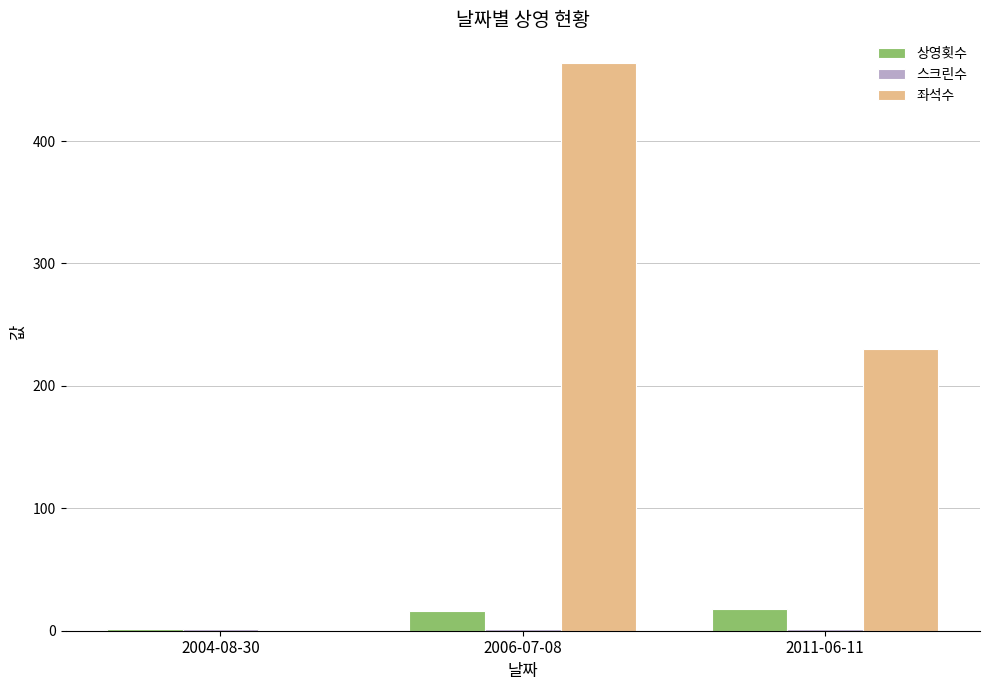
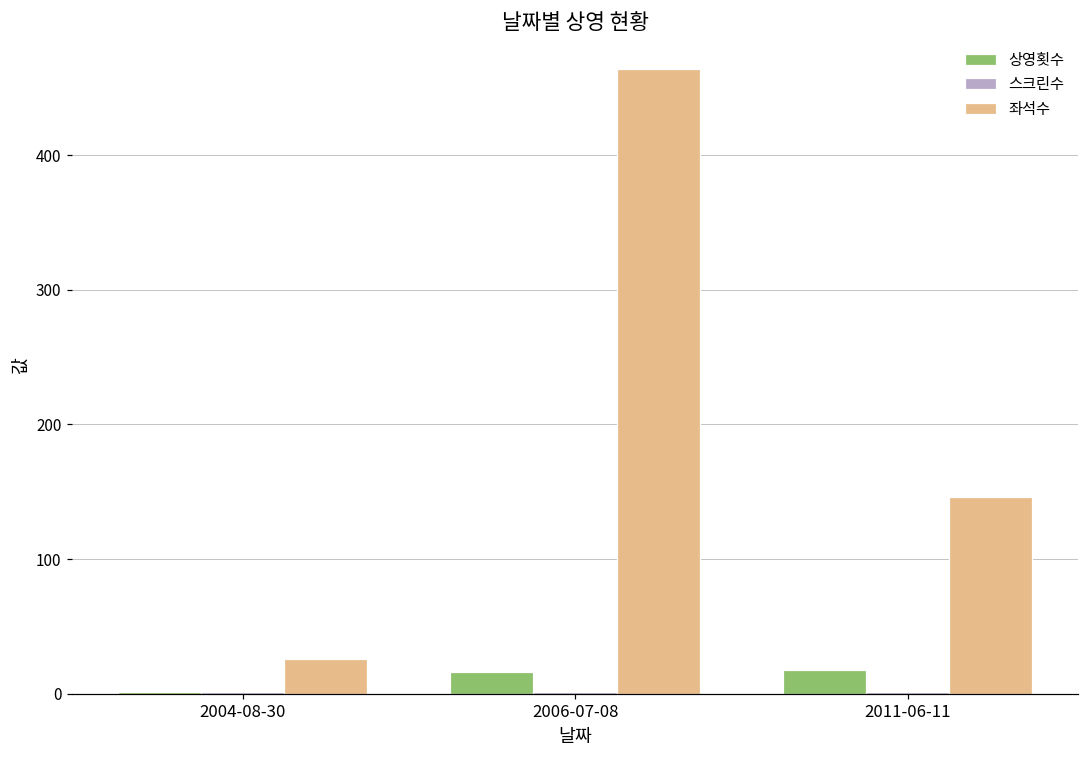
좌석수, 2004-08-30: 0 -> 26
좌석수, 2011-06-11: 230 -> 146
